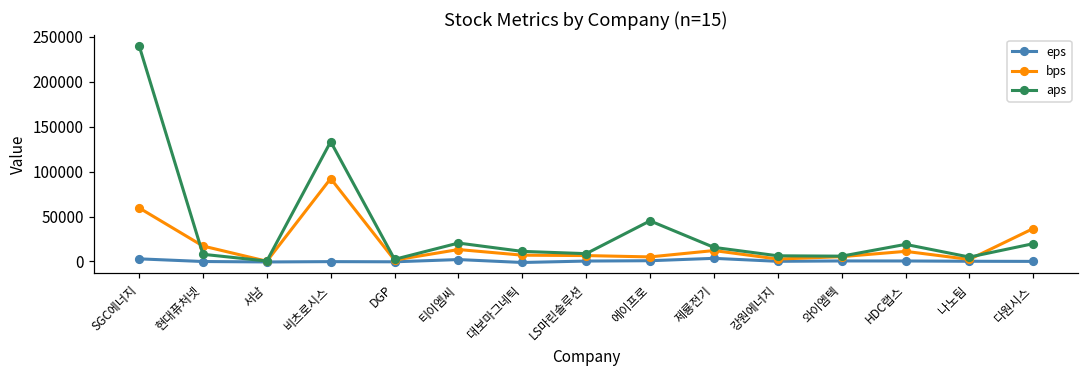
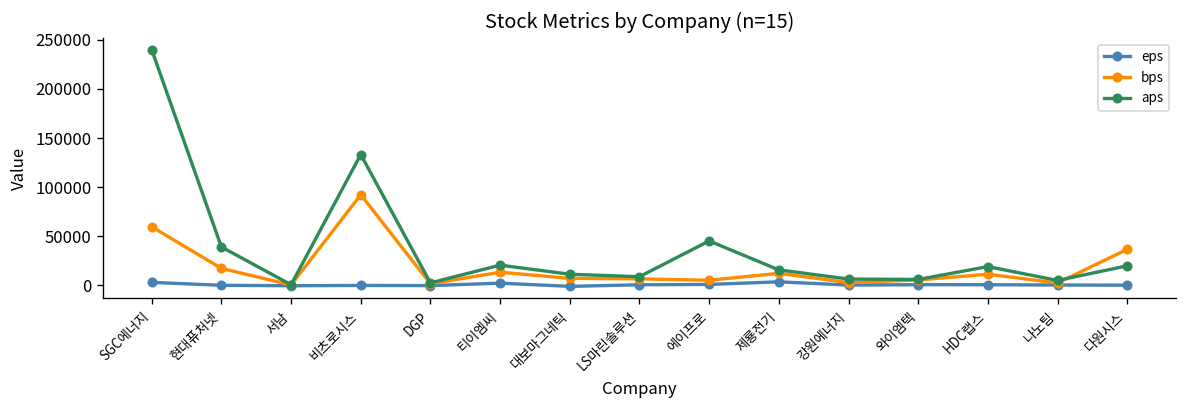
aps, 현대퓨처넷: 10000 -> 40000
